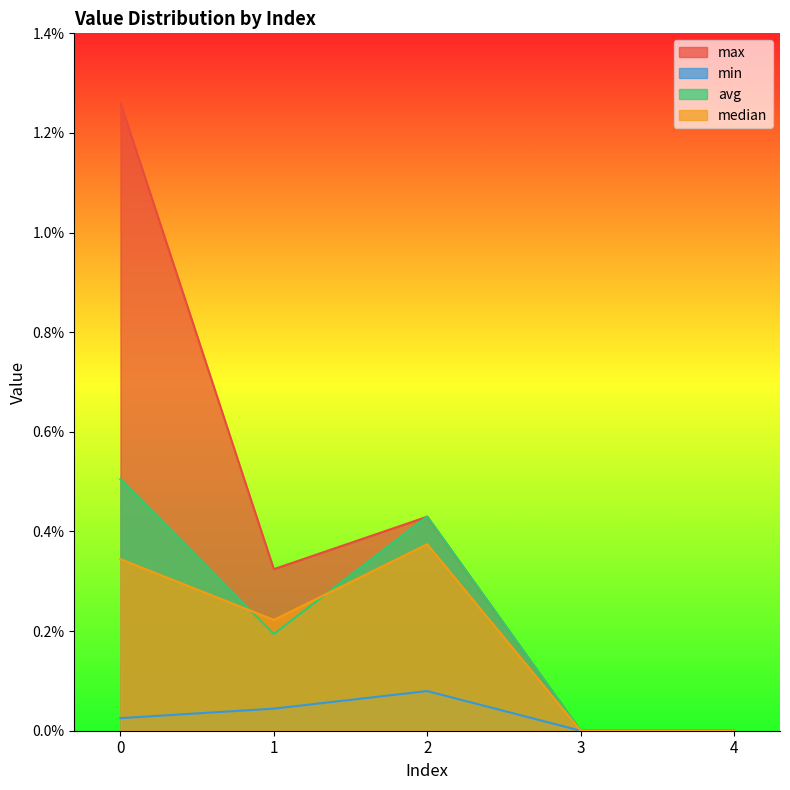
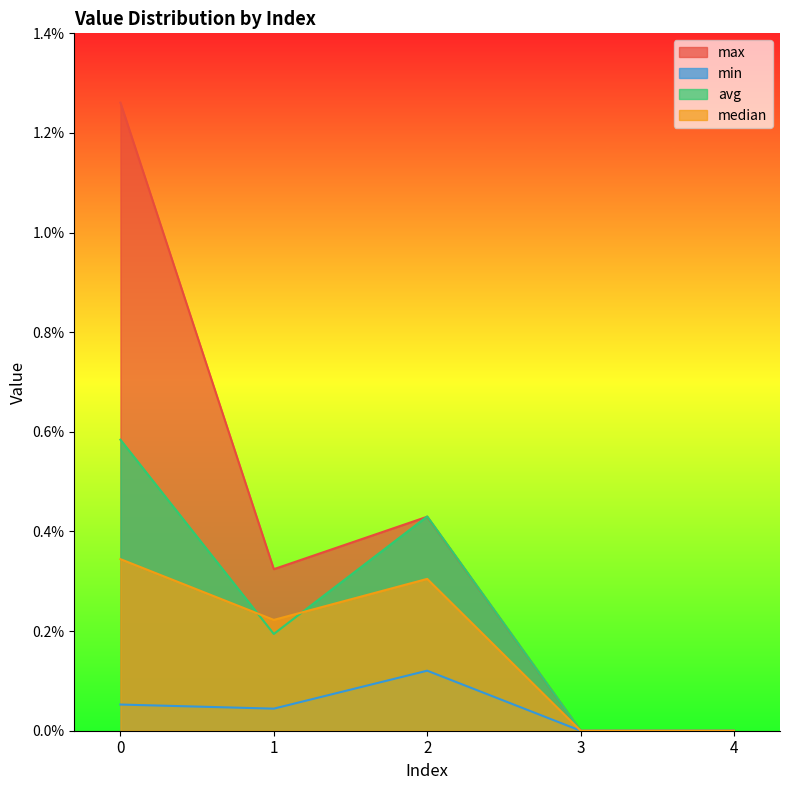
min, 0: 0.03% -> 0.05%
avg, 0: 0.50% -> 0.58%
min, 2: 0.08% -> 0.12%
median, 2: 0.37% -> 0.30%
